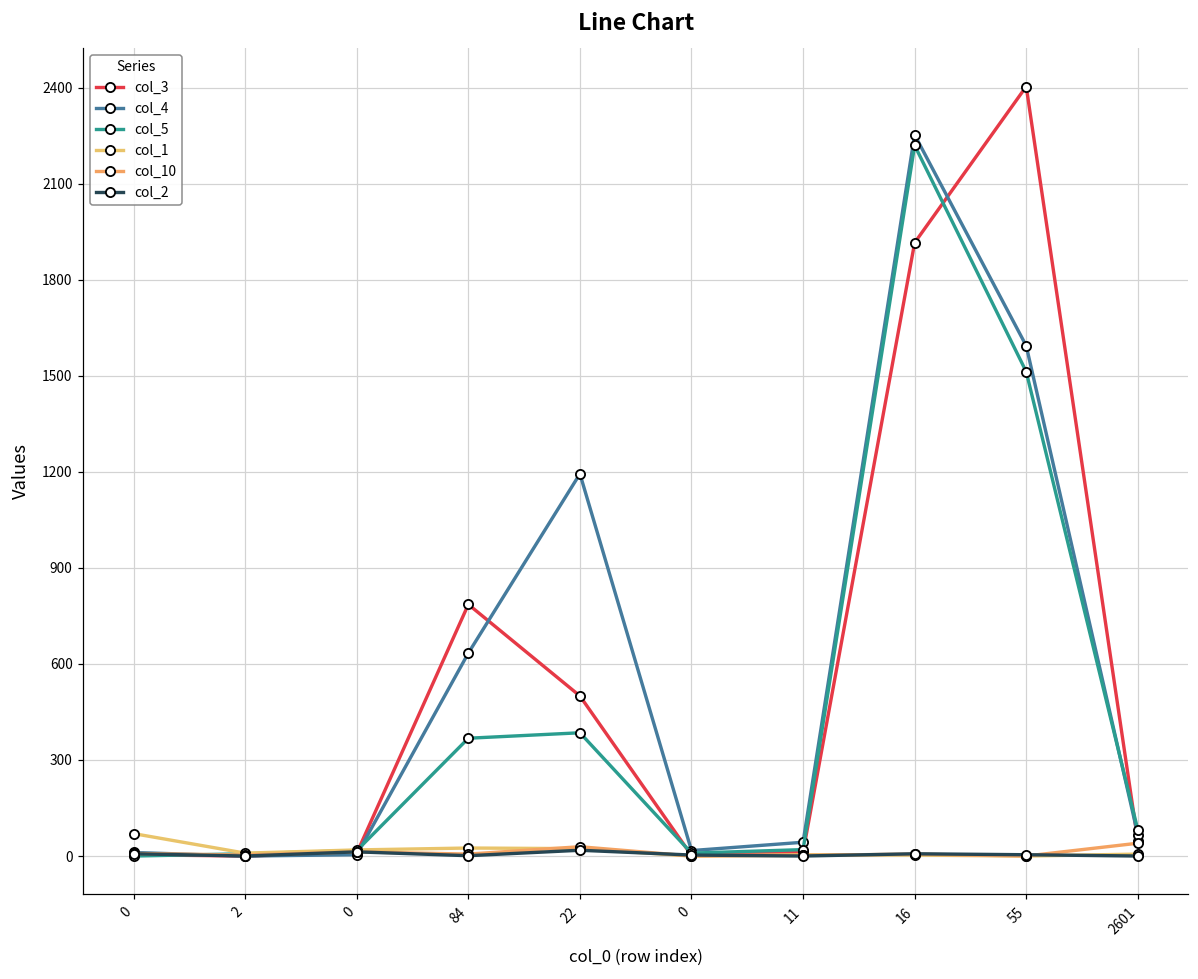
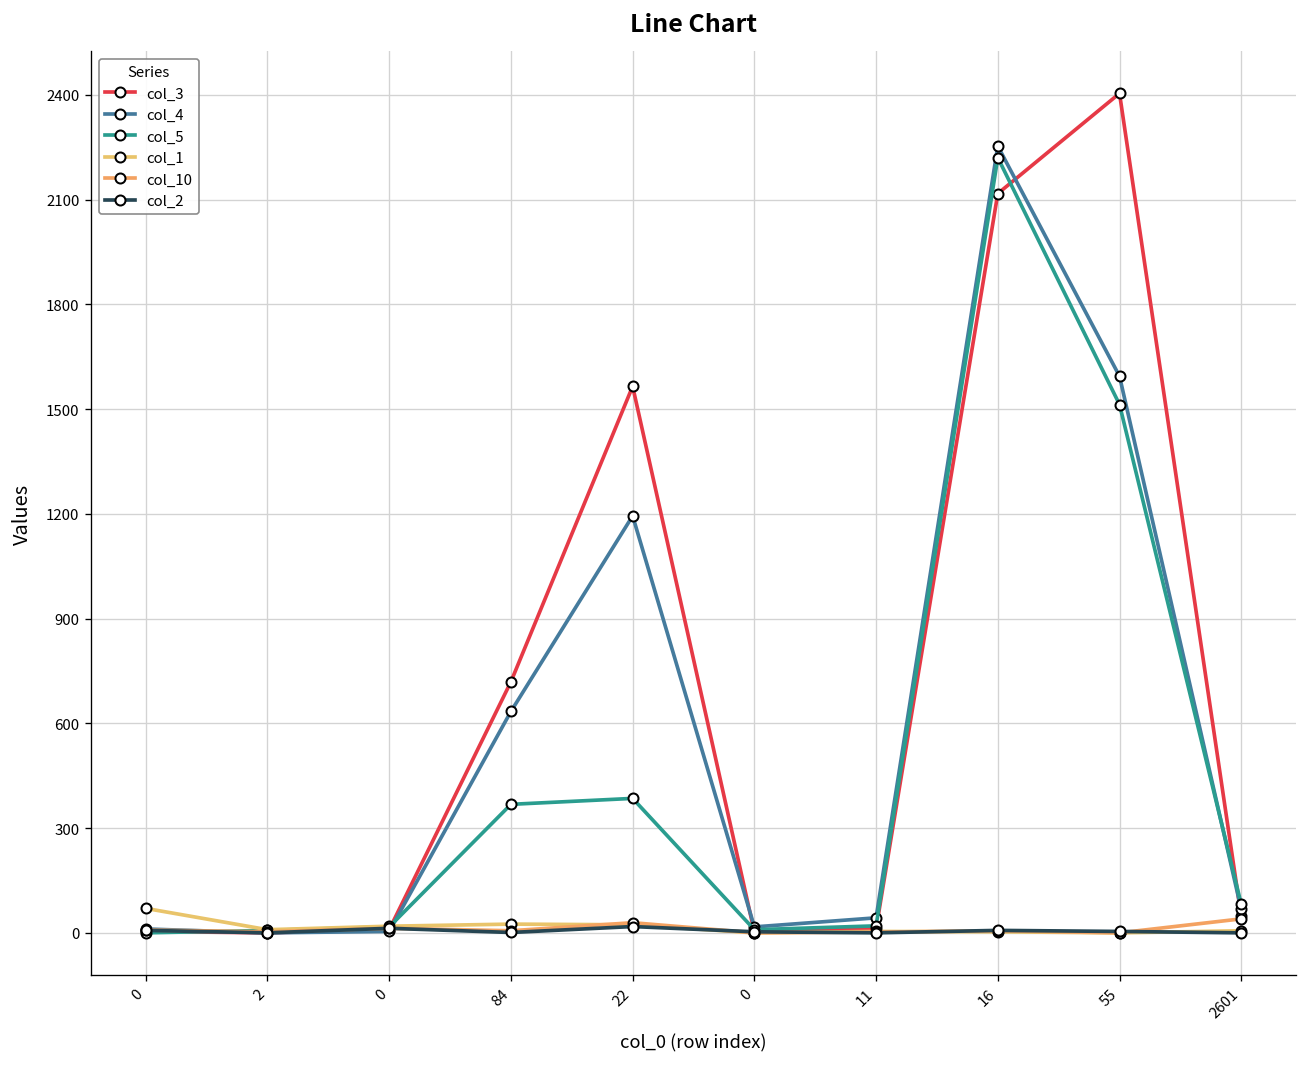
col_3, 84: 790 -> 720
col_3, 22: 500 -> 1570
col_3, 16: 1920 -> 2120
